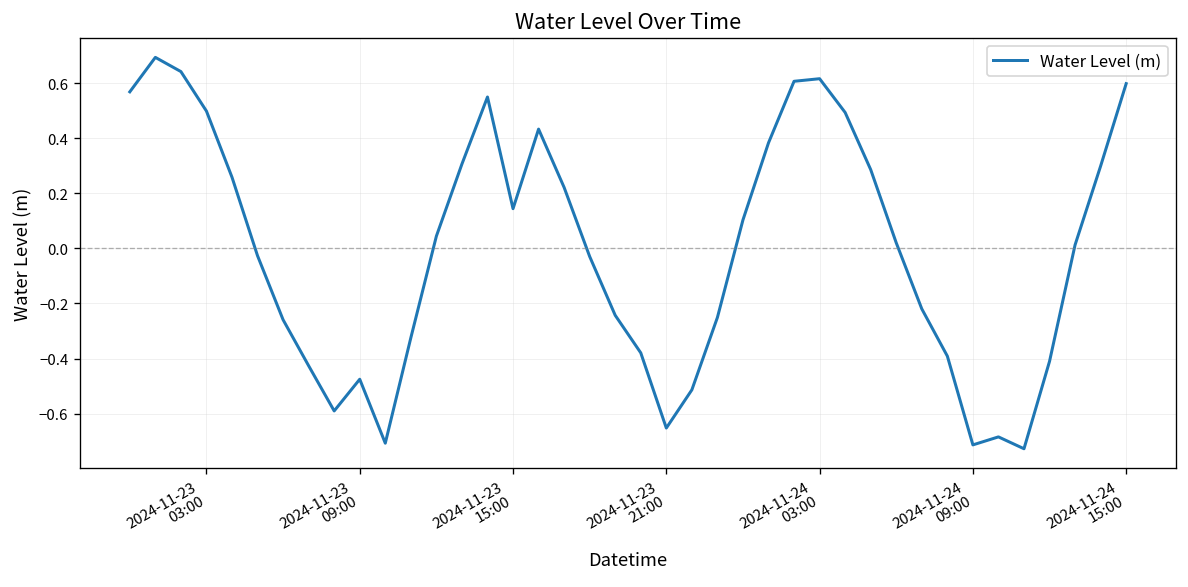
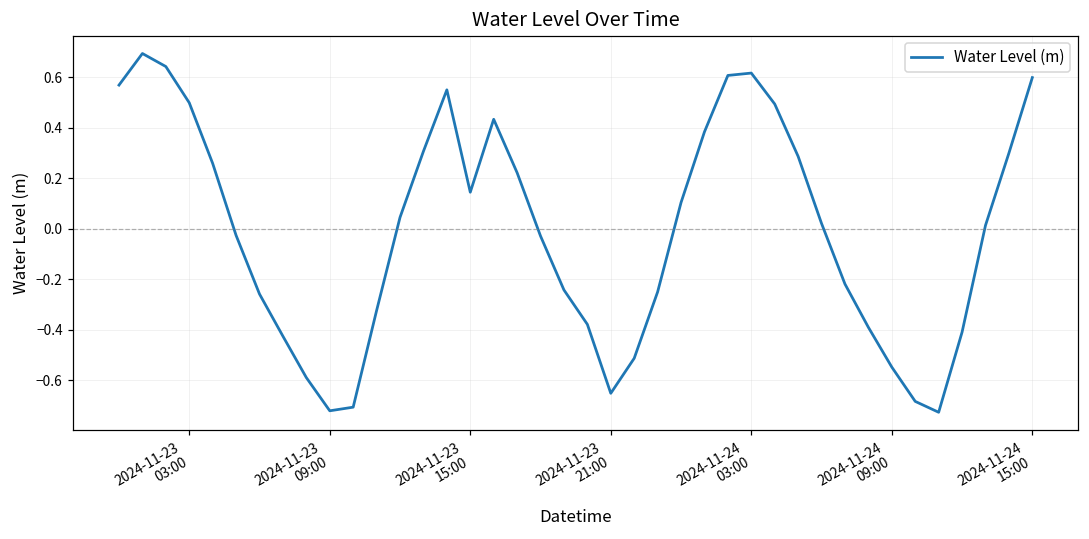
2024-11-23 09:00: -0.48 -> -0.72
2024-11-24 09:00: -0.71 -> -0.55
